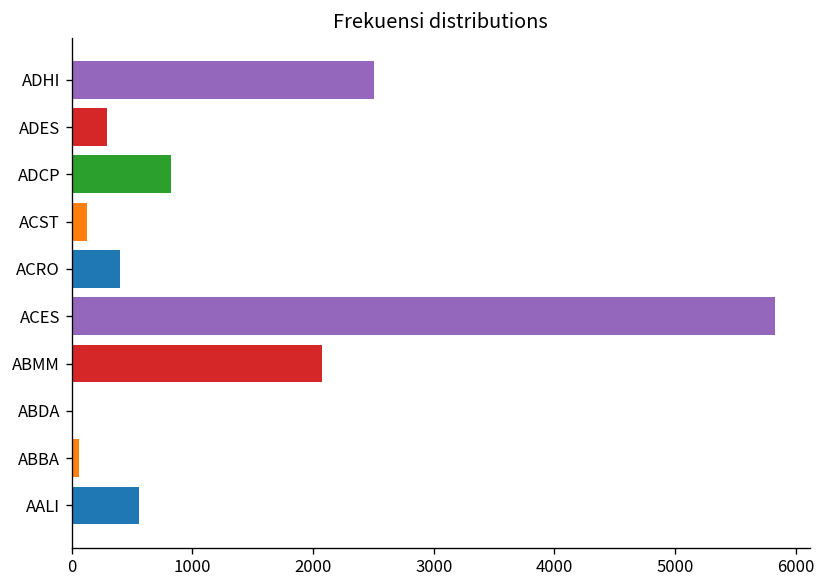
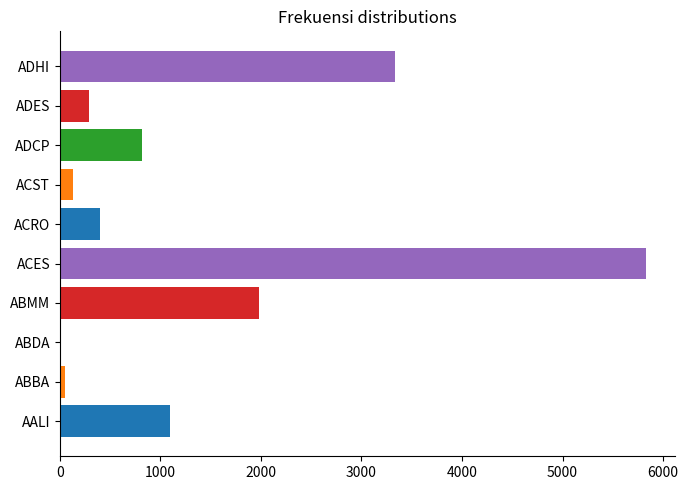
ADHI: 2500 -> 3340
ABMM: 2070 -> 1980
AALI: 550 -> 1100
